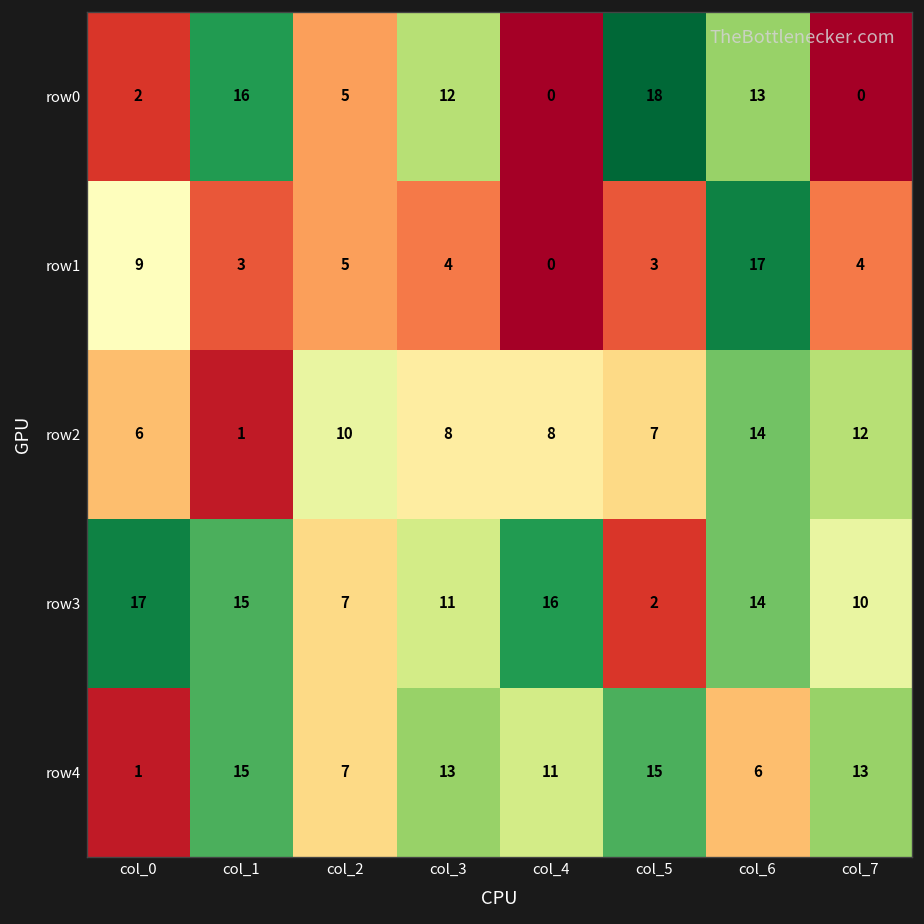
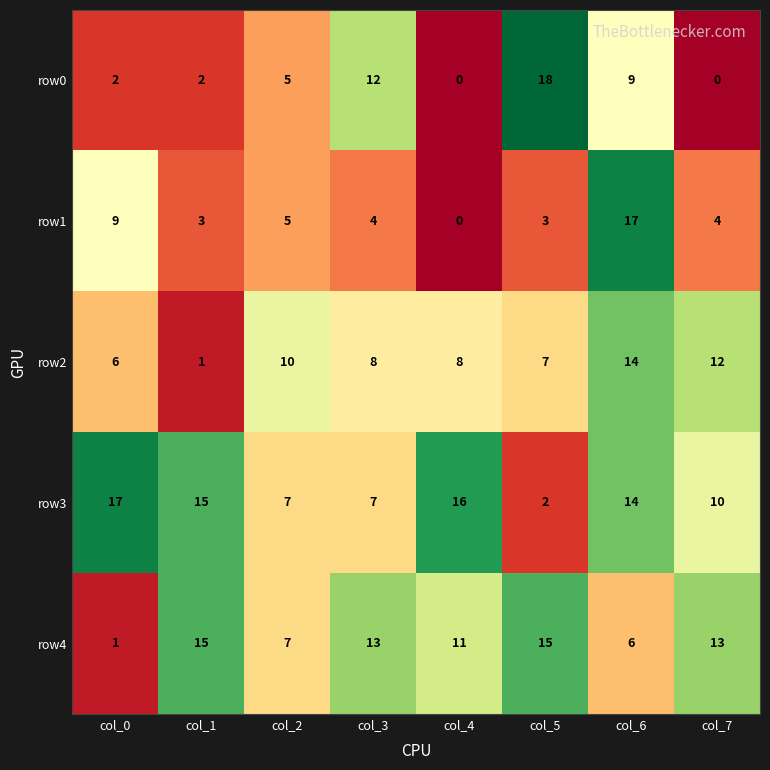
row0, col_1: 16 -> 2
row0, col_6: 13 -> 9
row3, col_3: 11 -> 7
